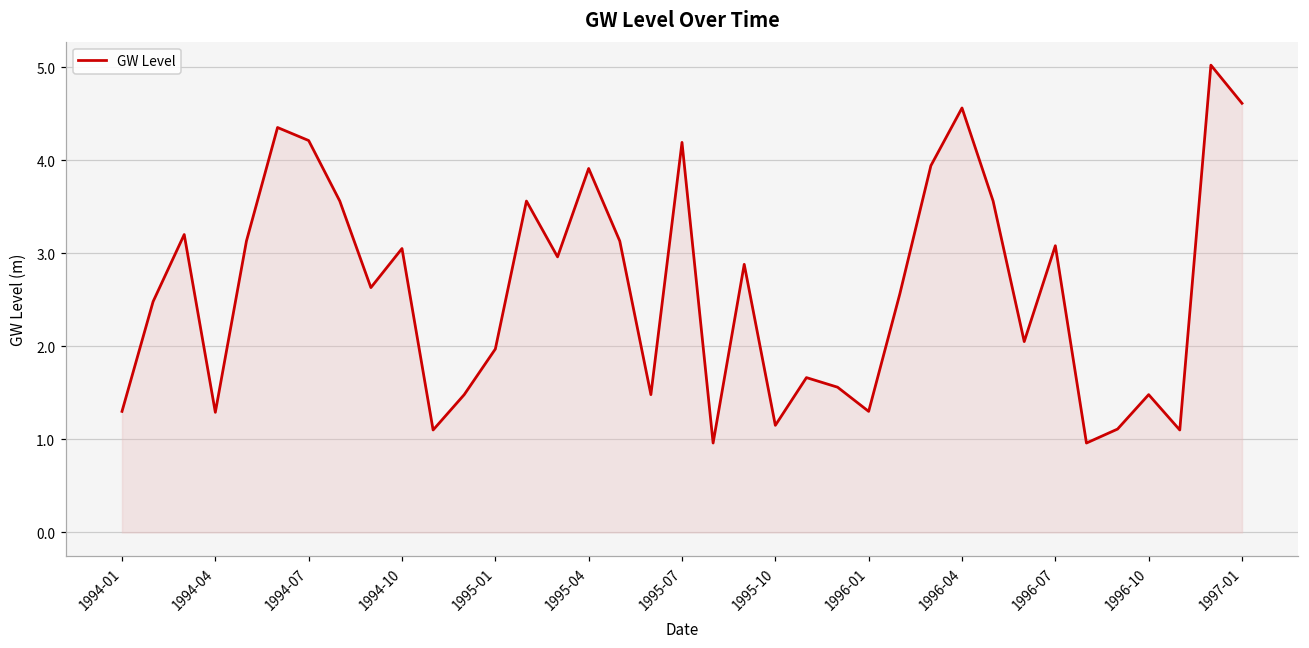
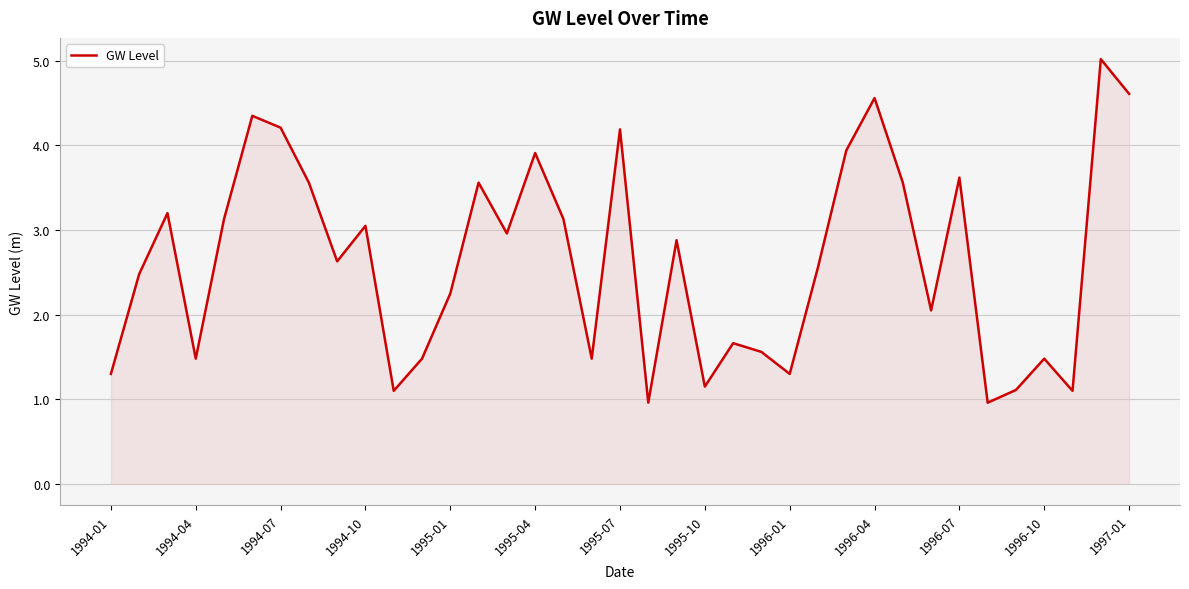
1994-04: 1.3 -> 1.5
1995-01: 2.0 -> 2.3
1996-07: 3.1 -> 3.6
